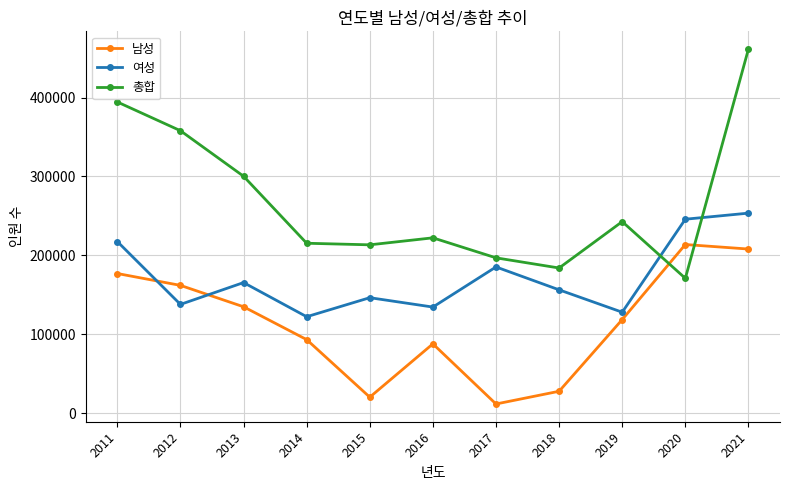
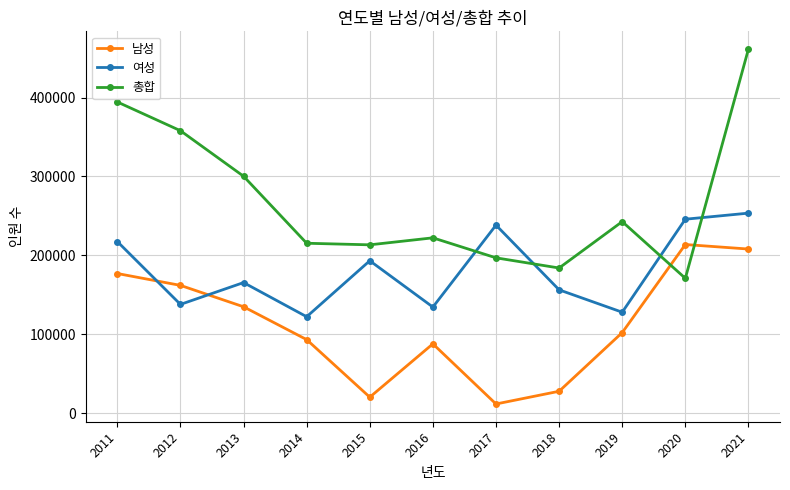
여성, 2015: 150000 -> 190000
여성, 2017: 190000 -> 240000
남성, 2019: 120000 -> 100000
